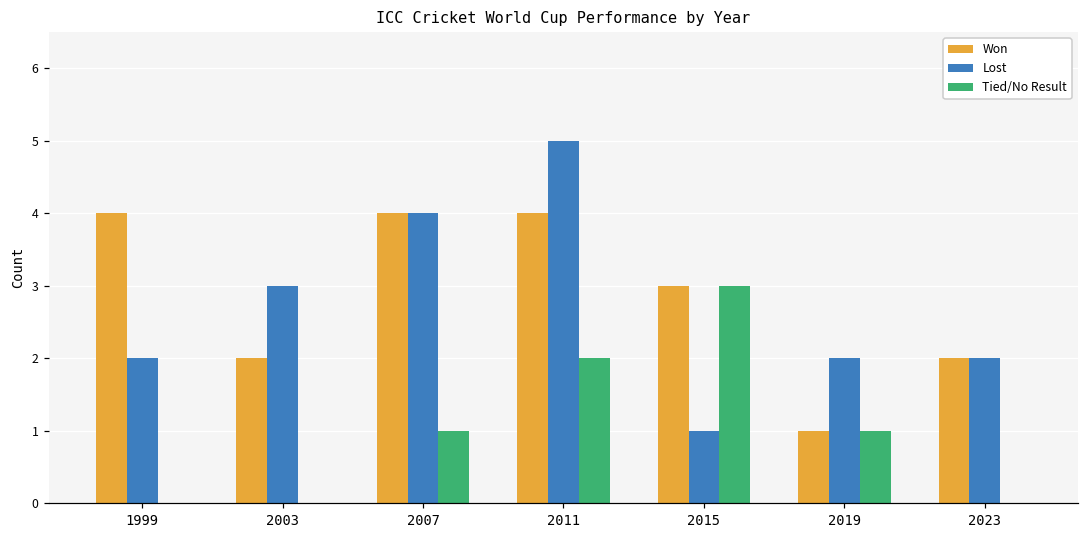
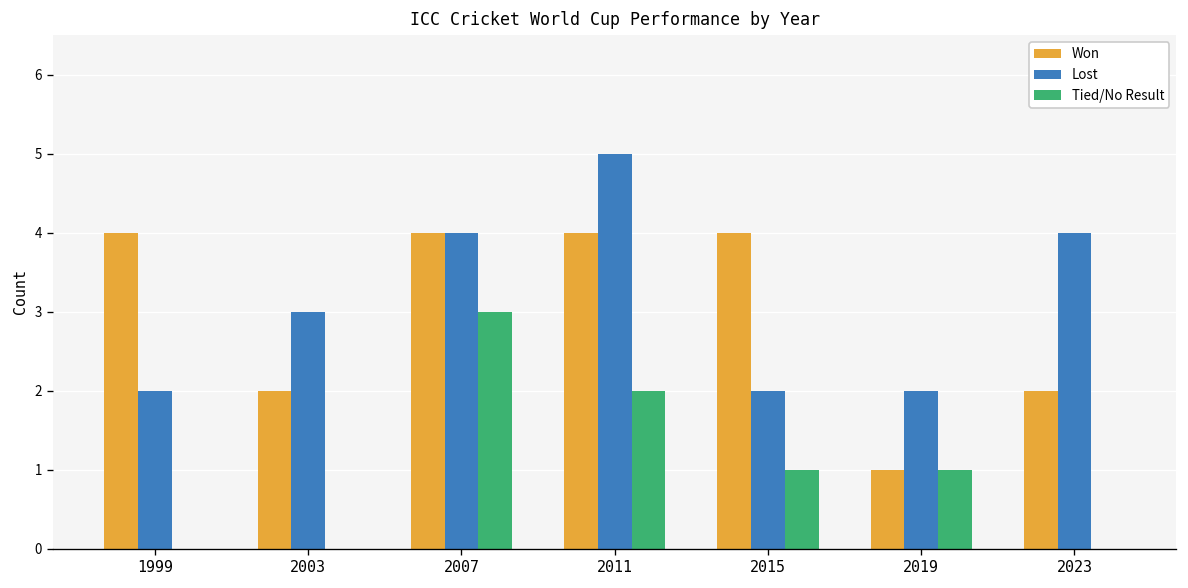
Tied/No Result, 2007: 1 -> 3
Won, 2015: 3 -> 4
Lost, 2015: 1 -> 2
Tied/No Result, 2015: 3 -> 1
Lost, 2023: 2 -> 4
